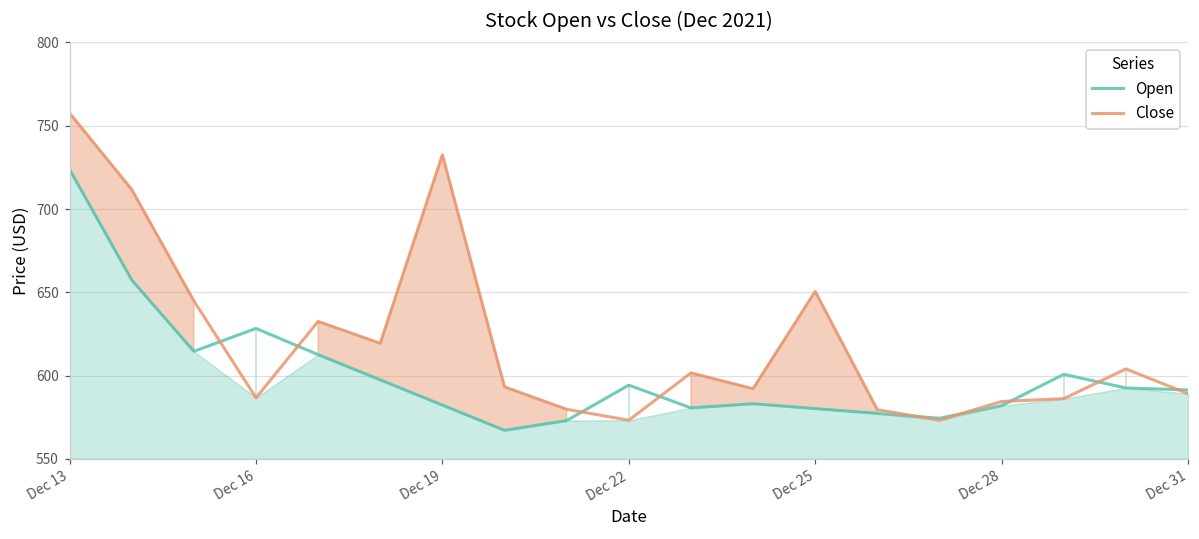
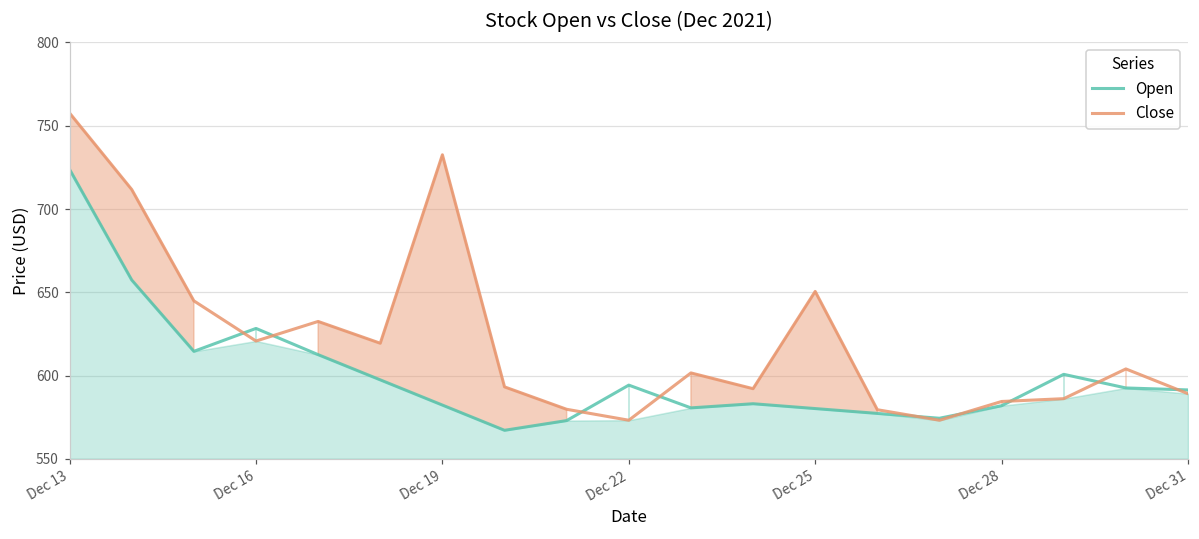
Close, Dec 16: 587 -> 621
